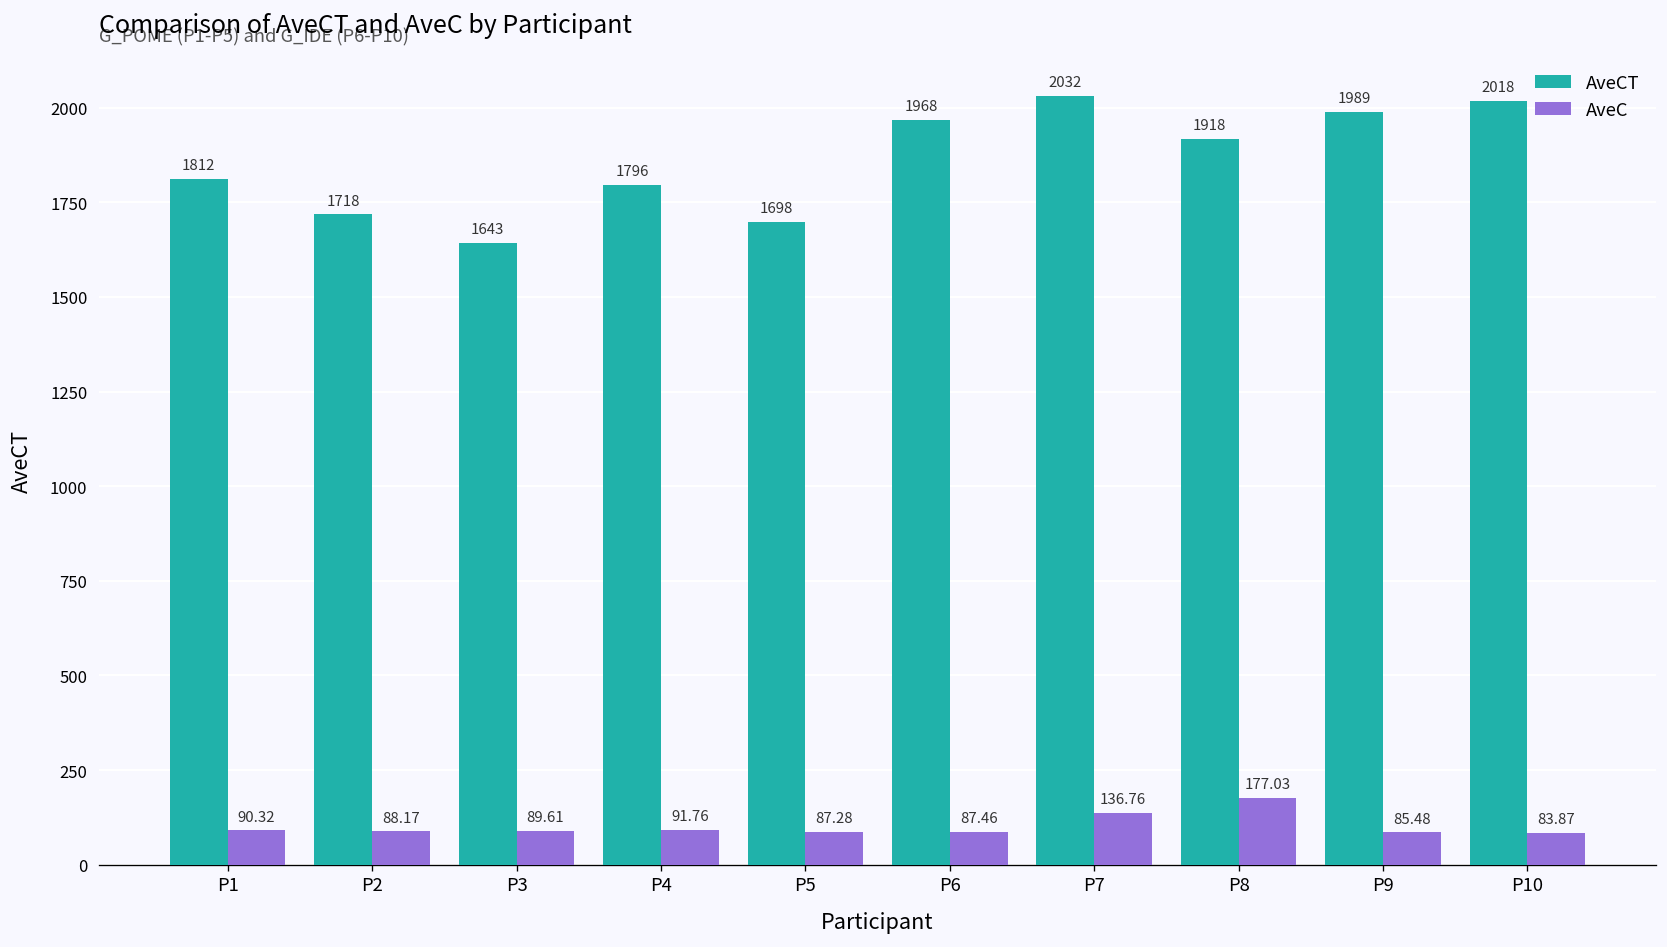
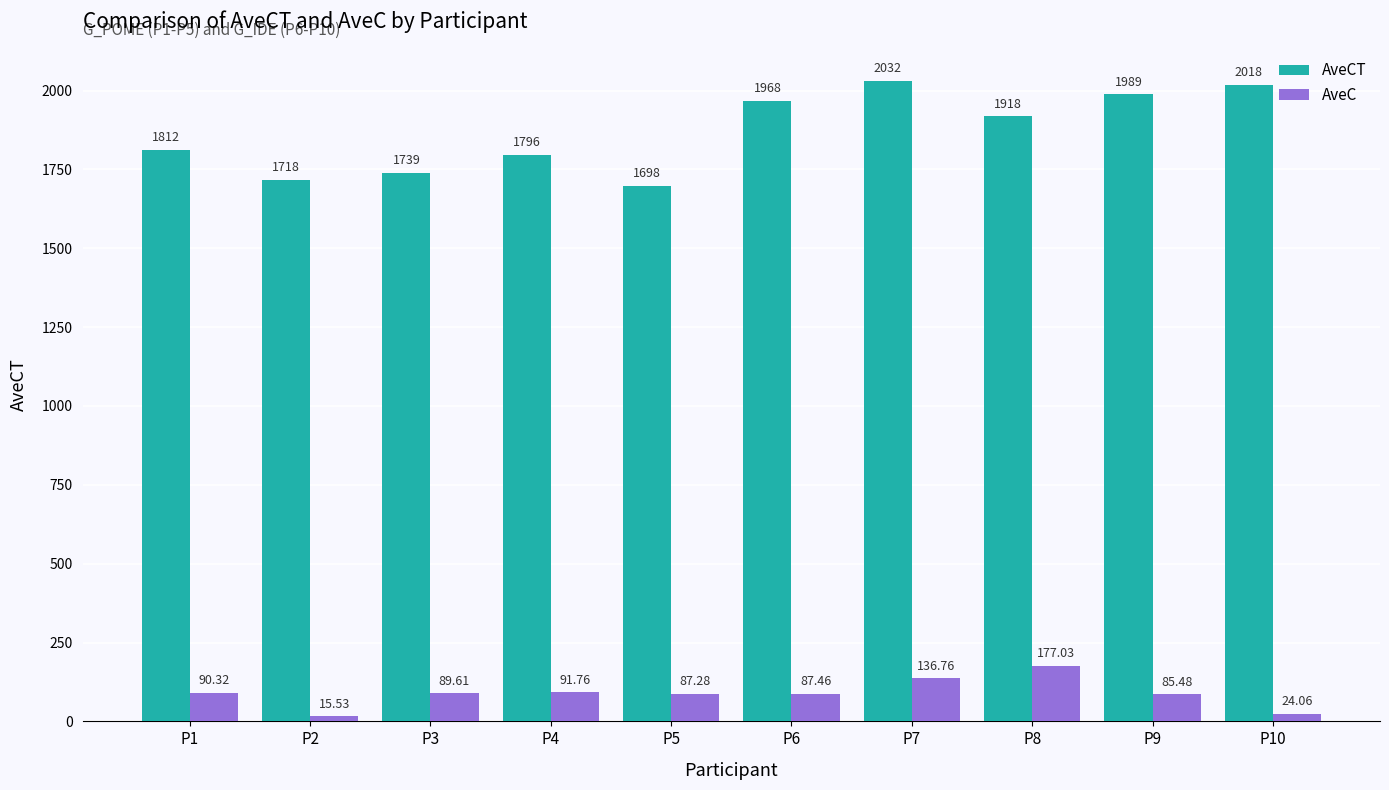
AveC, P2: 88.17 -> 15.53
AveCT, P3: 1643 -> 1739
AveC, P10: 83.87 -> 24.06
